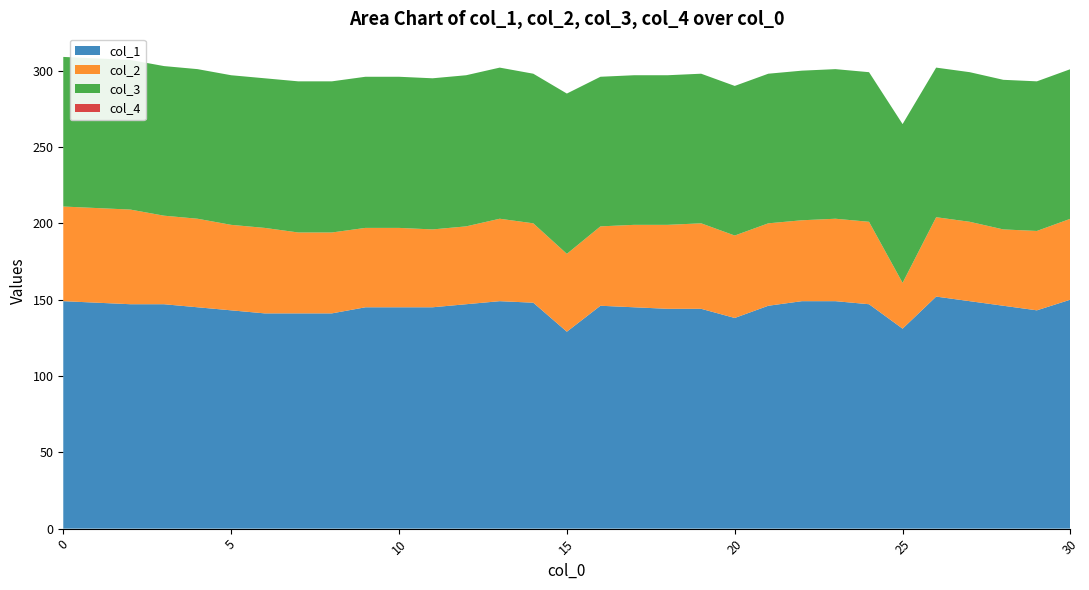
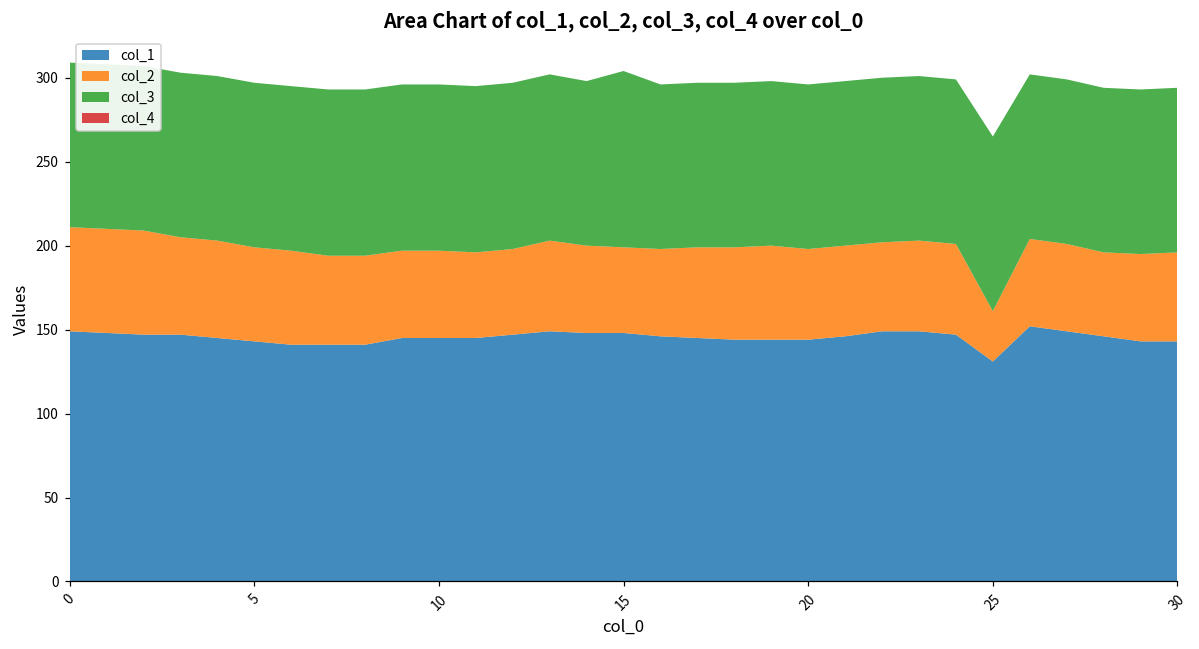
col_1, 15: 129 -> 148
col_1, 20: 138 -> 144
col_1, 30: 150 -> 143
